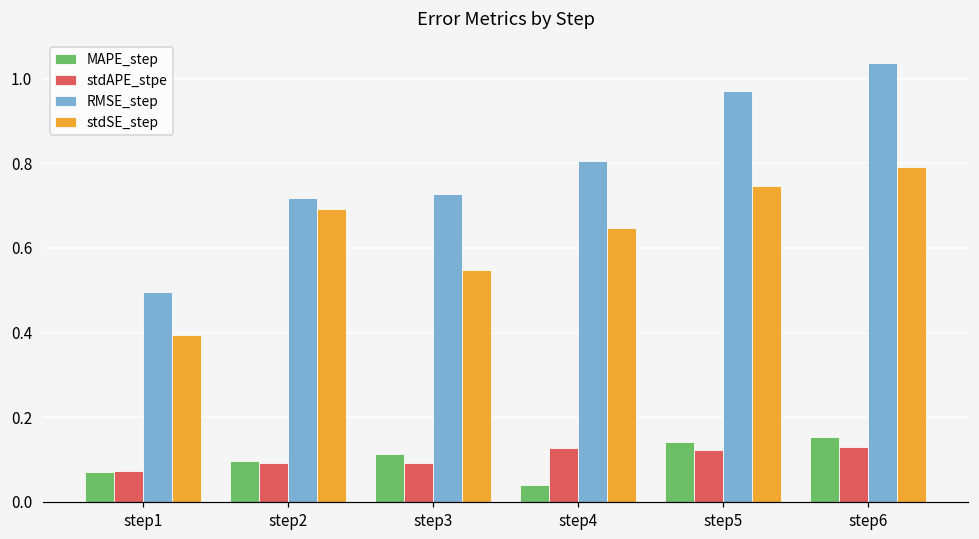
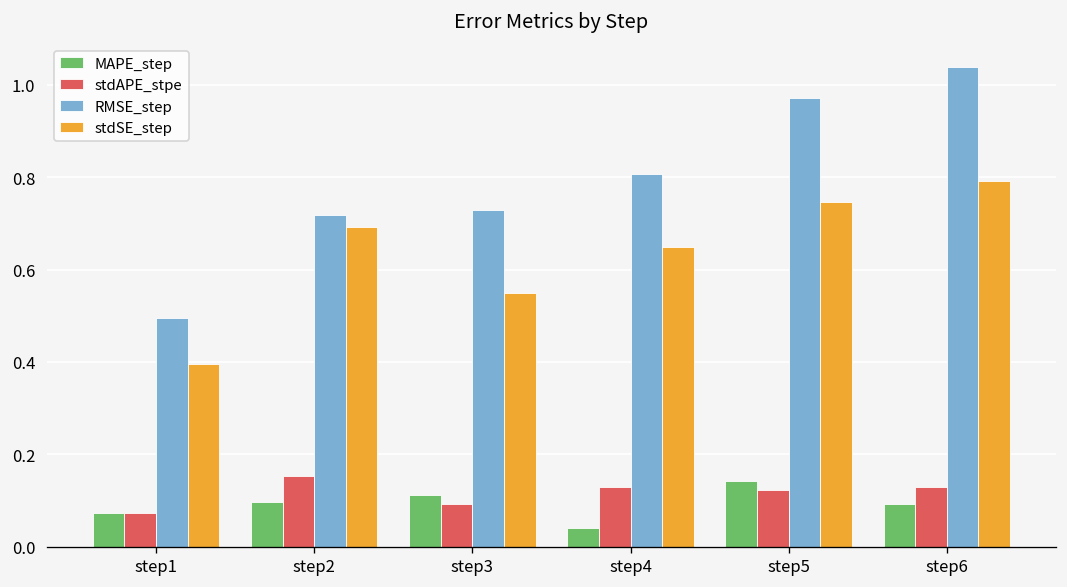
stdAPE_stpe, step2: 0.09 -> 0.15
MAPE_step, step6: 0.15 -> 0.09
